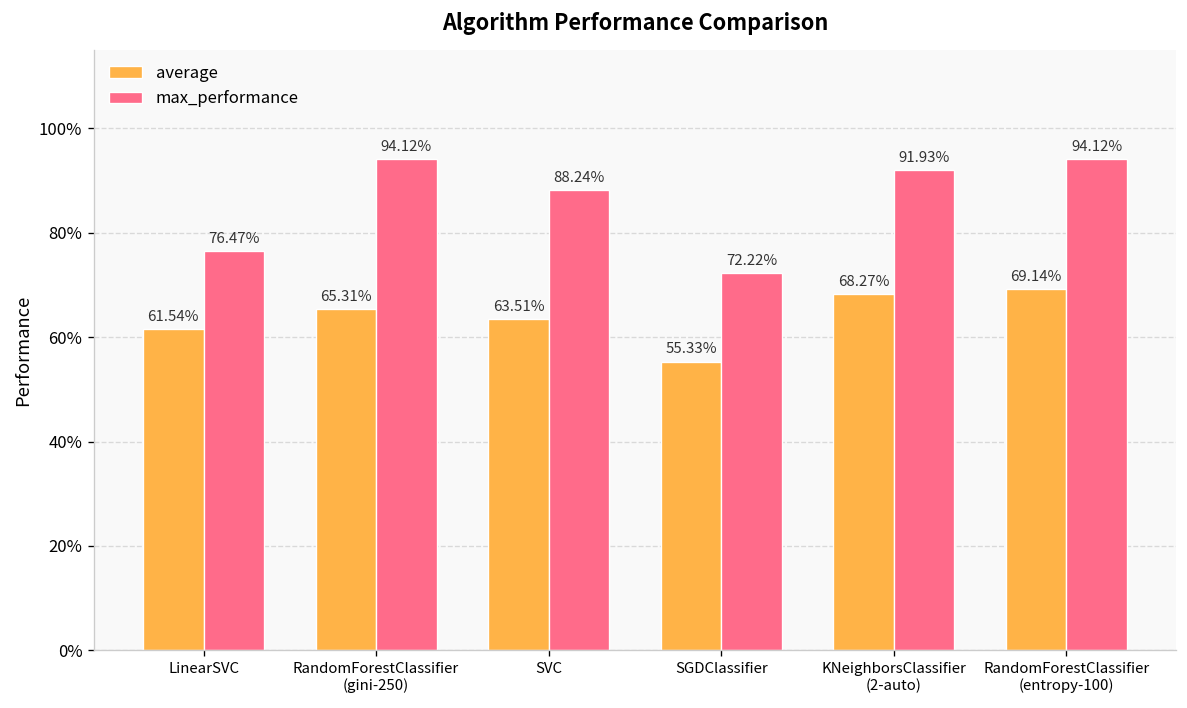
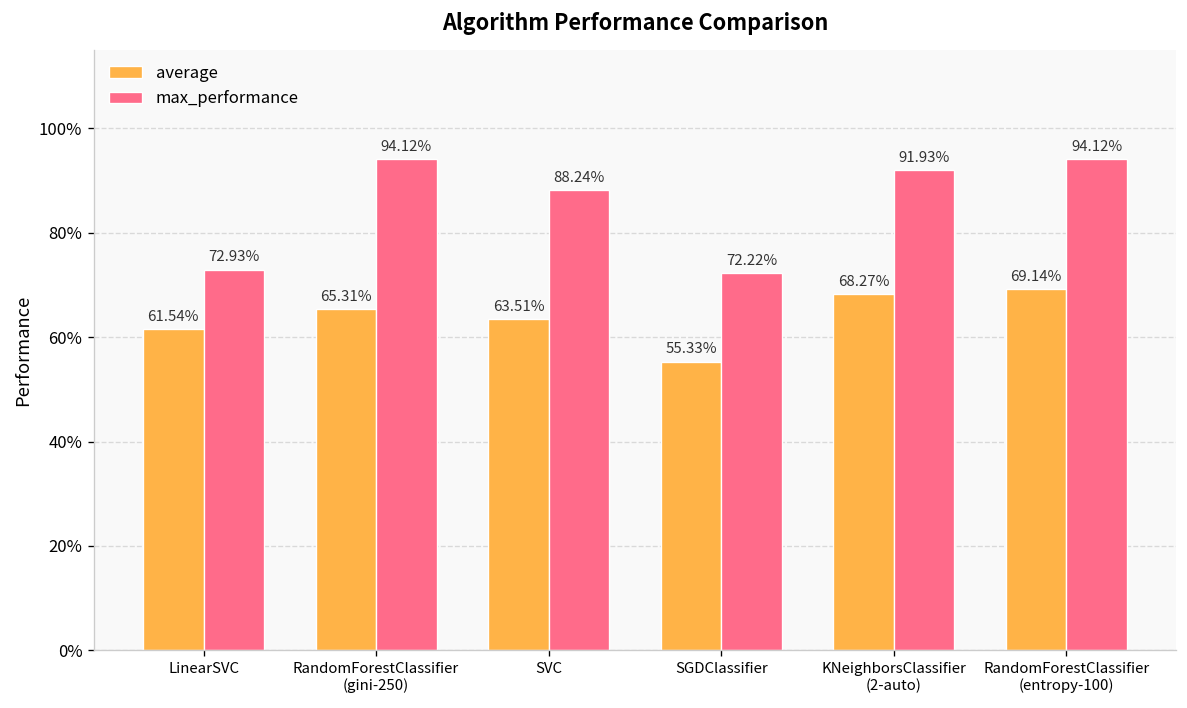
max_performance, LinearSVC: 76.47% -> 72.93%
